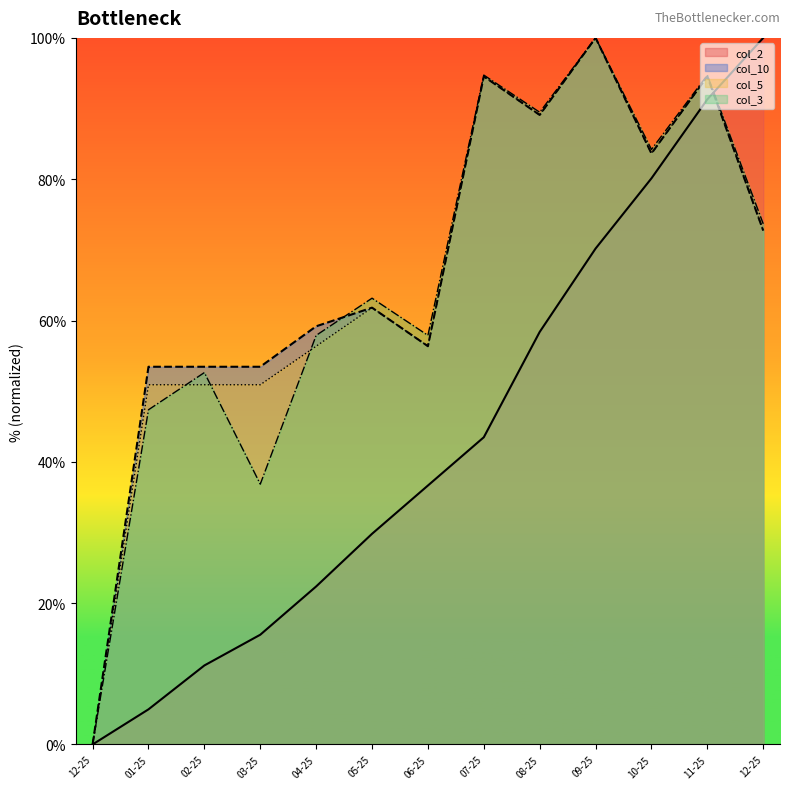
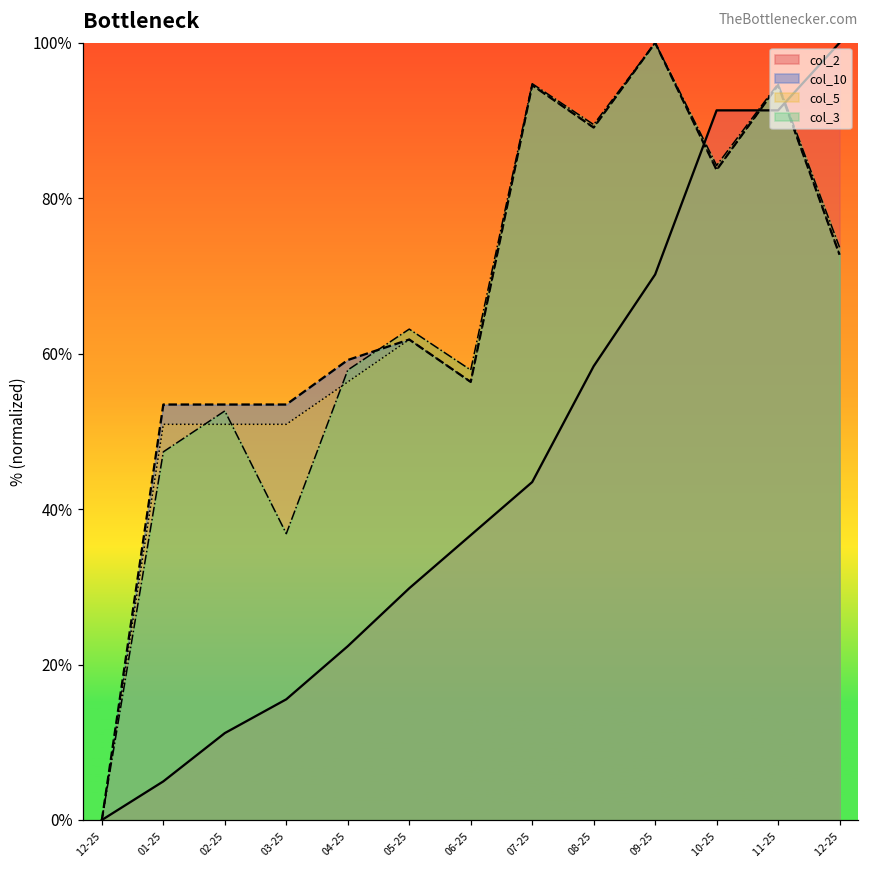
col_2, 10-25: 80% -> 91%
